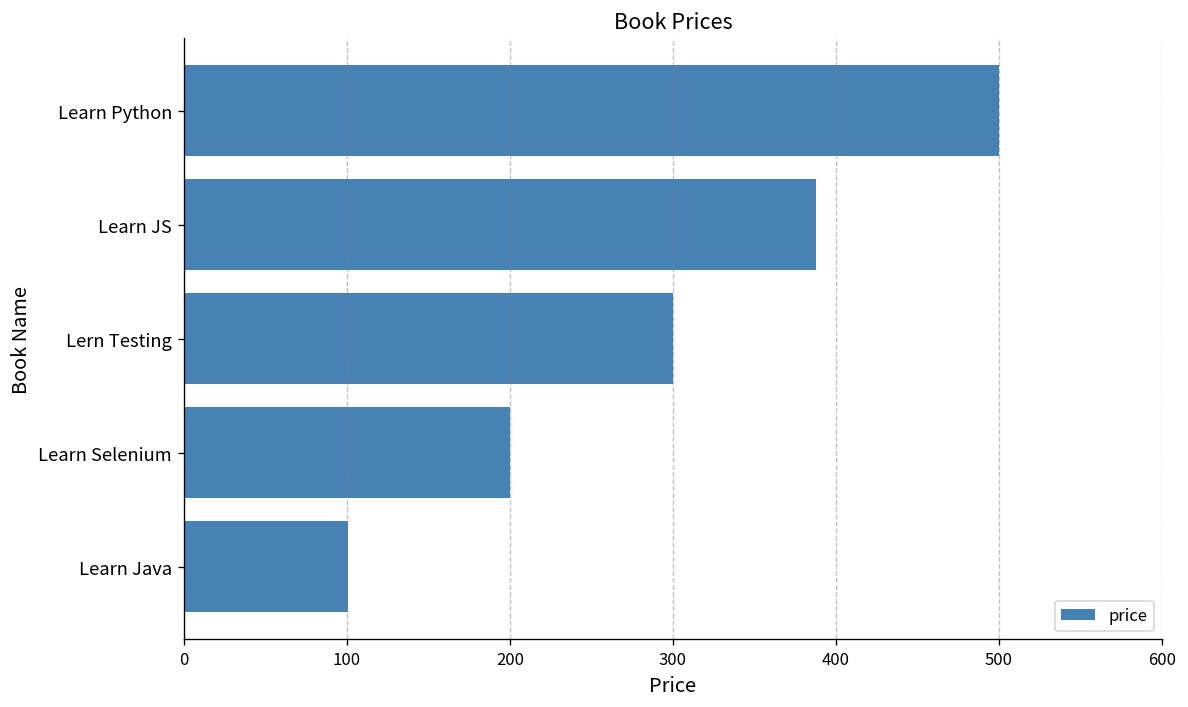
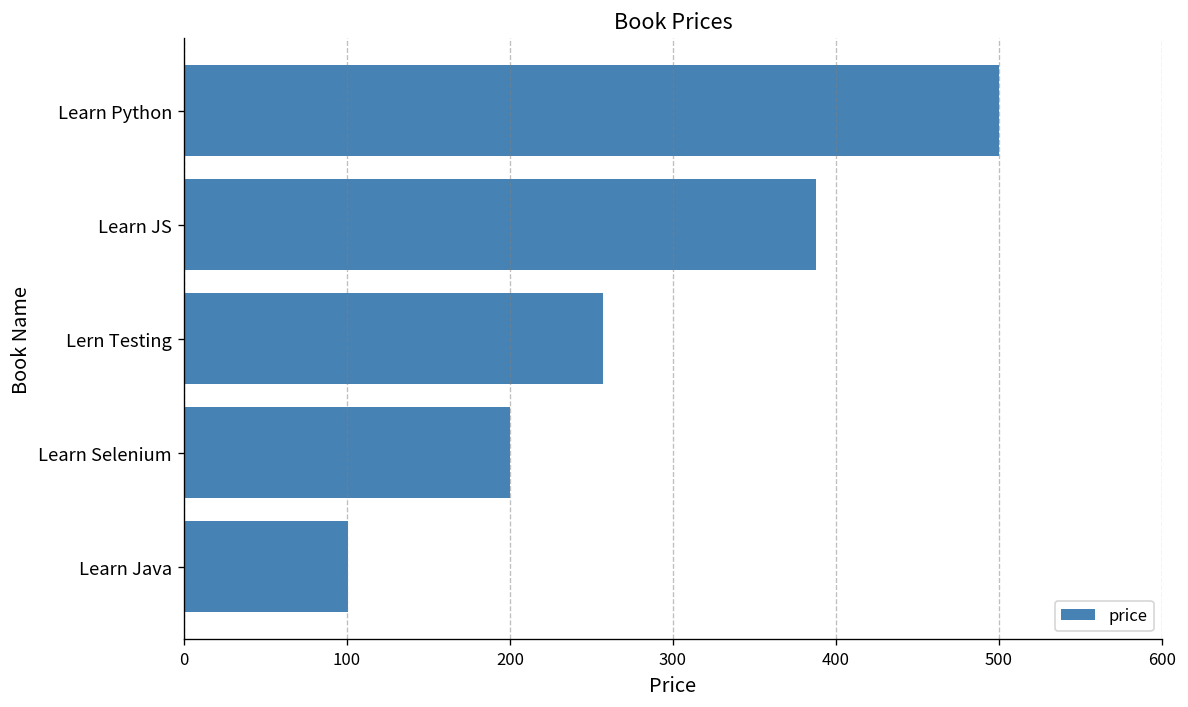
Lern Testing: 300 -> 257
